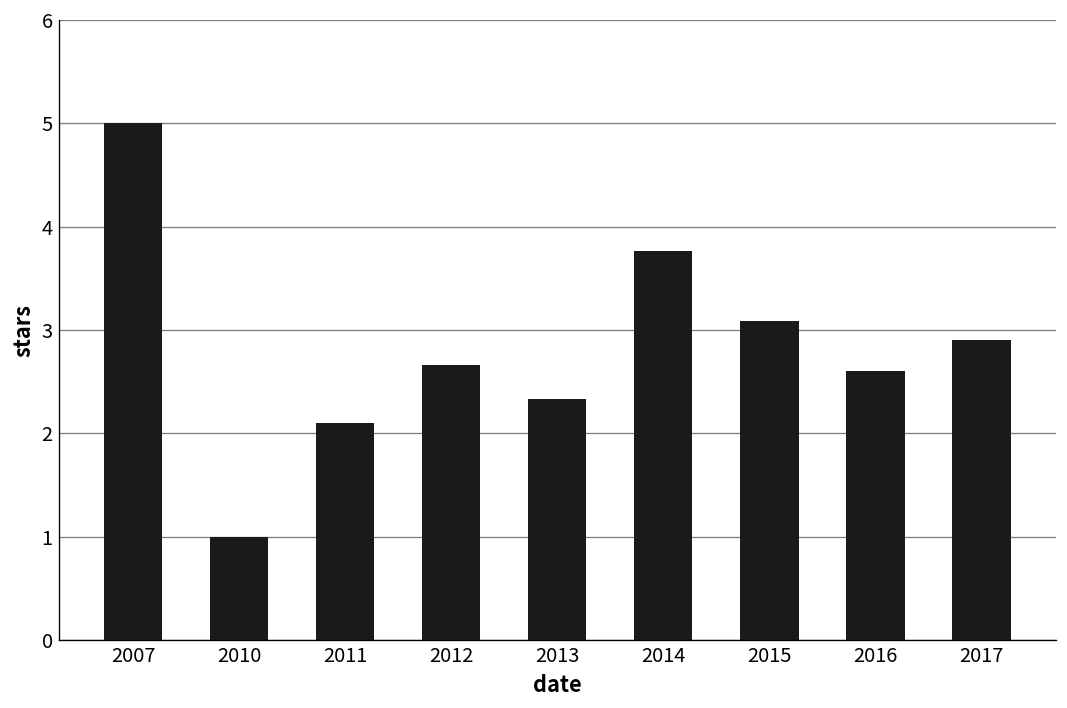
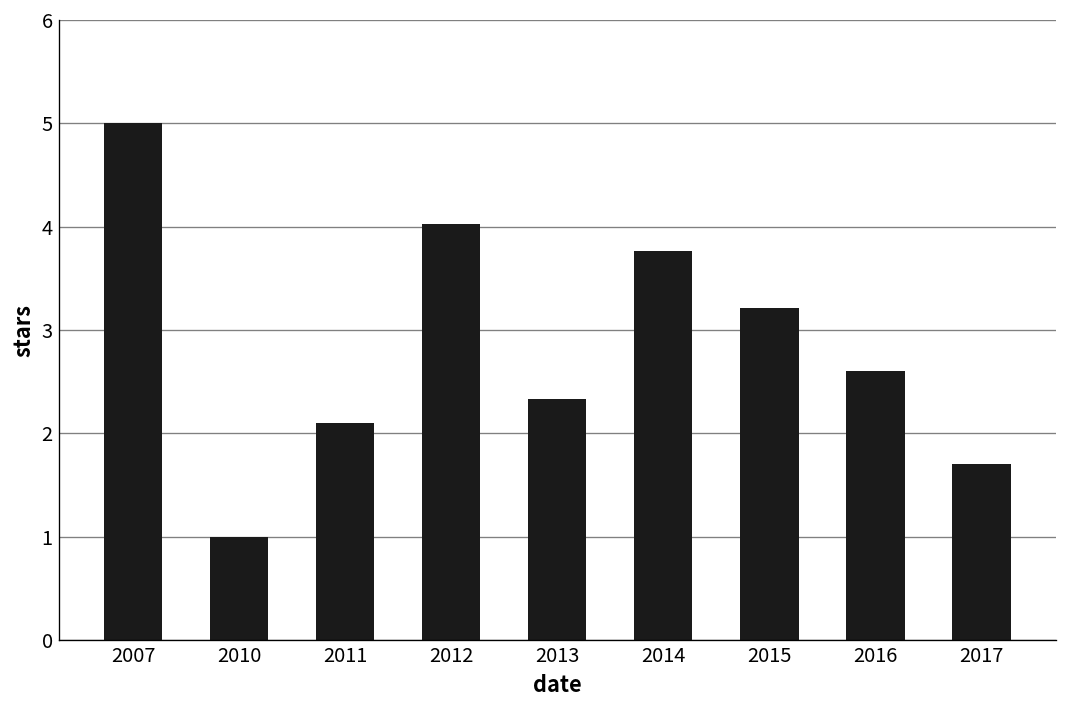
2012: 2.7 -> 4.0
2015: 3.1 -> 3.2
2017: 2.9 -> 1.7
